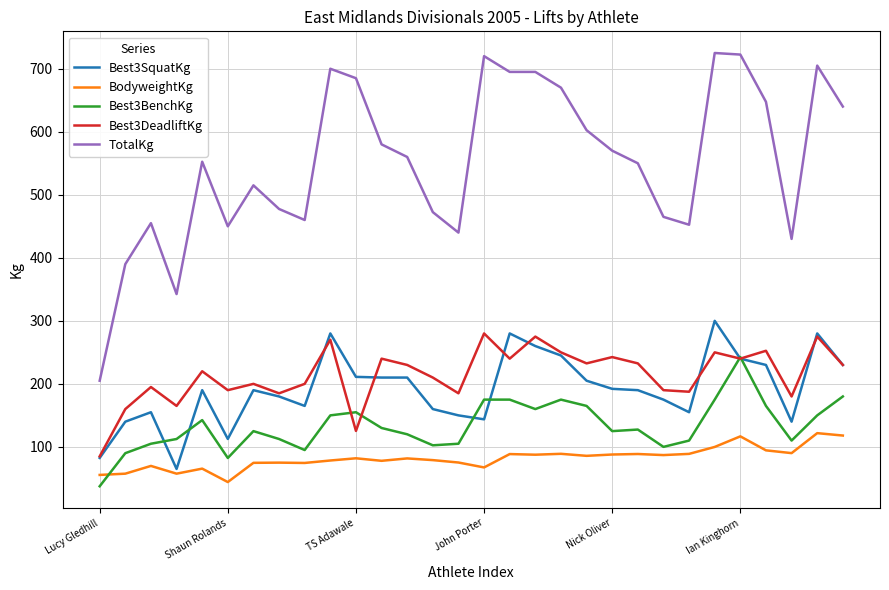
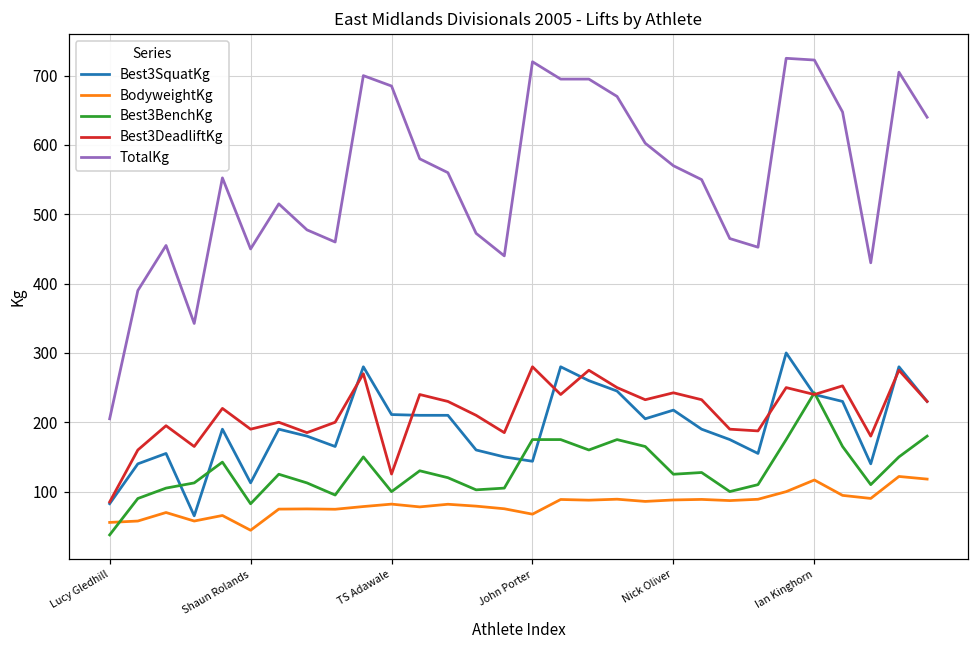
Best3BenchKg, TS Adawale: 160 -> 100
Best3SquatKg, Nick Oliver: 190 -> 220
